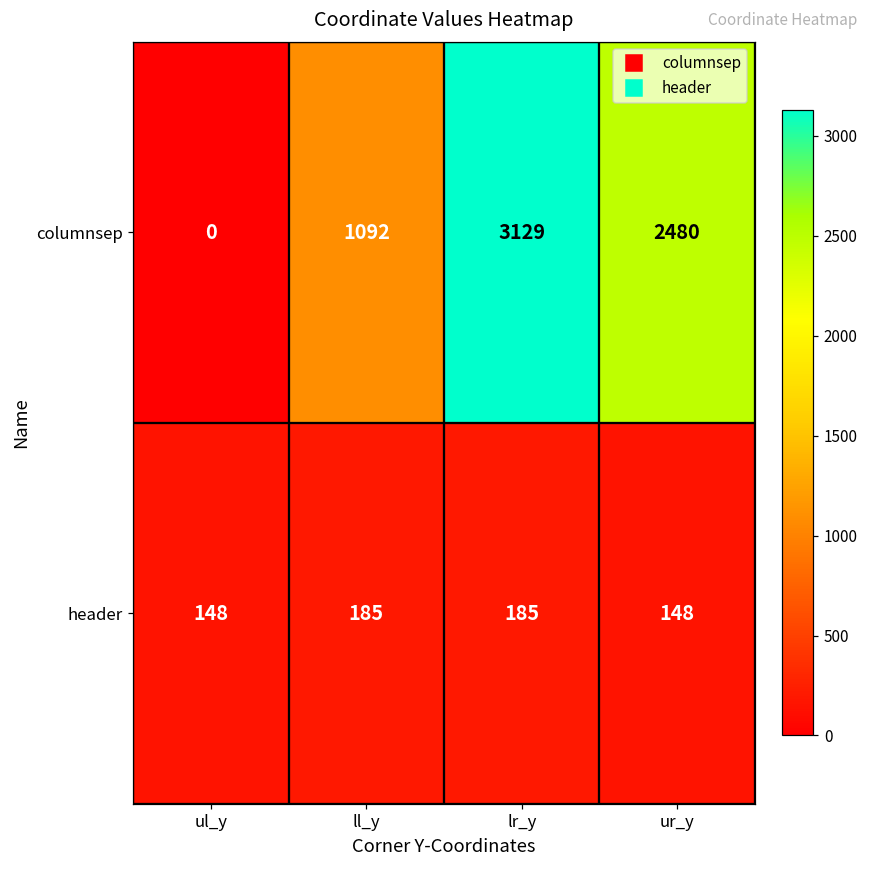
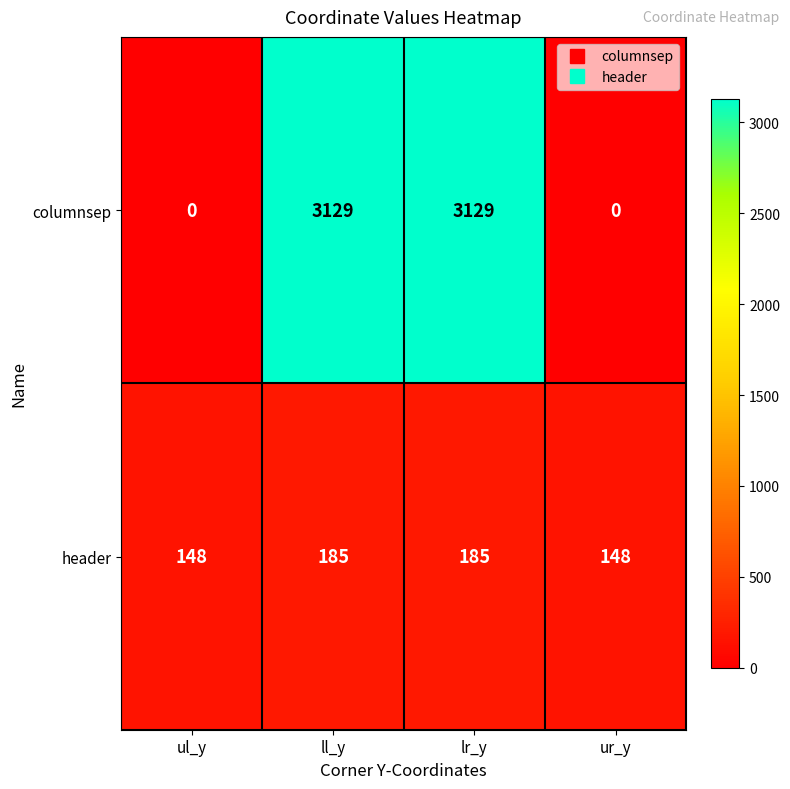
columnsep, ll_y: 1092 -> 3129
columnsep, ur_y: 2480 -> 0
